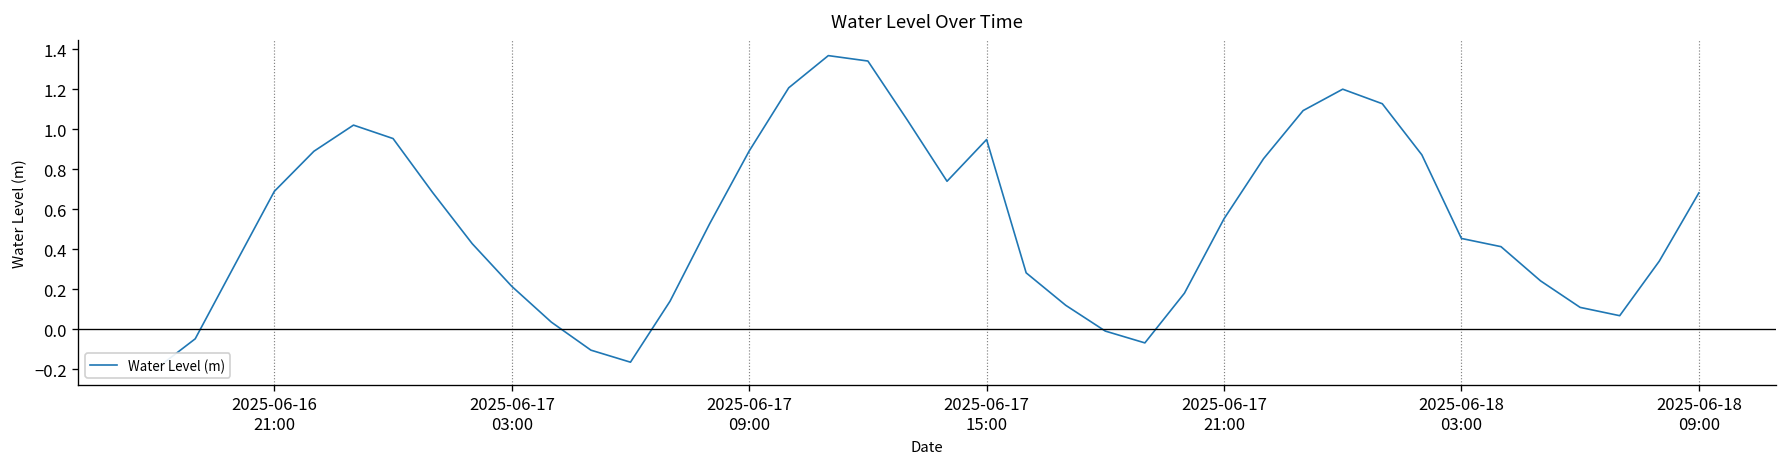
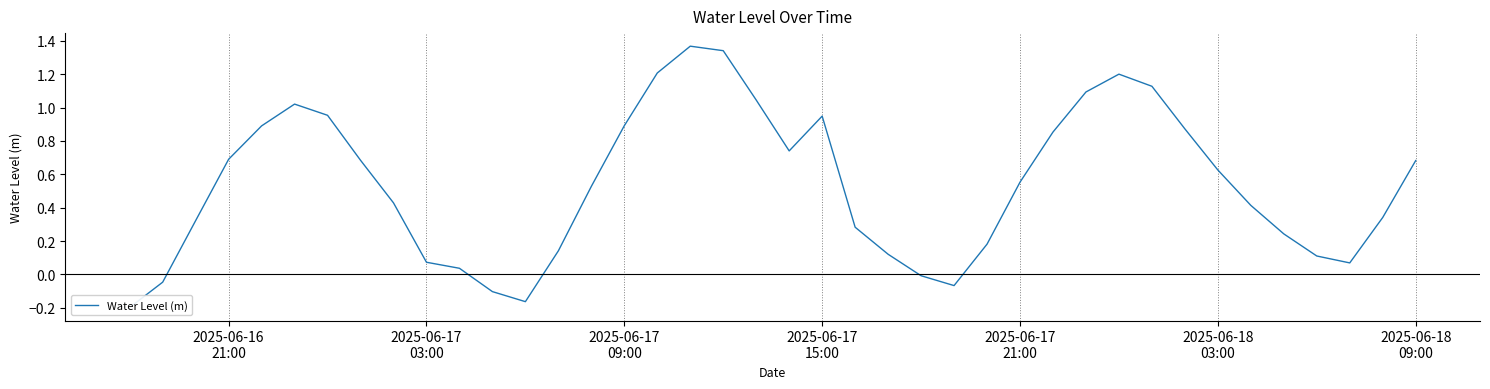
2025-06-17 03:00: 0.22 -> 0.07
2025-06-18 03:00: 0.45 -> 0.63
